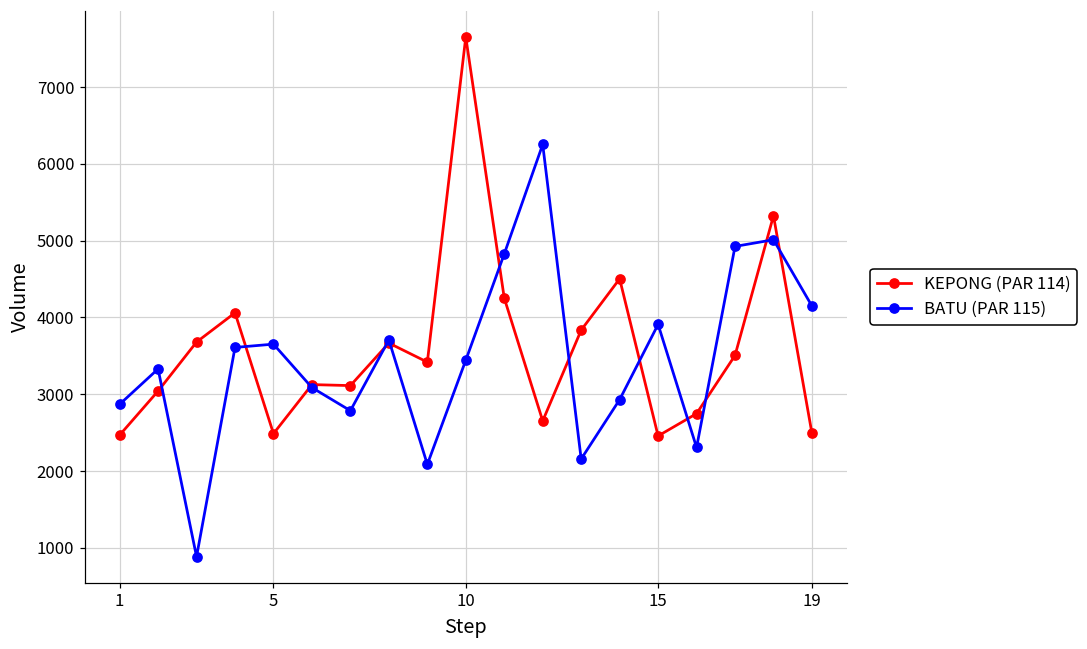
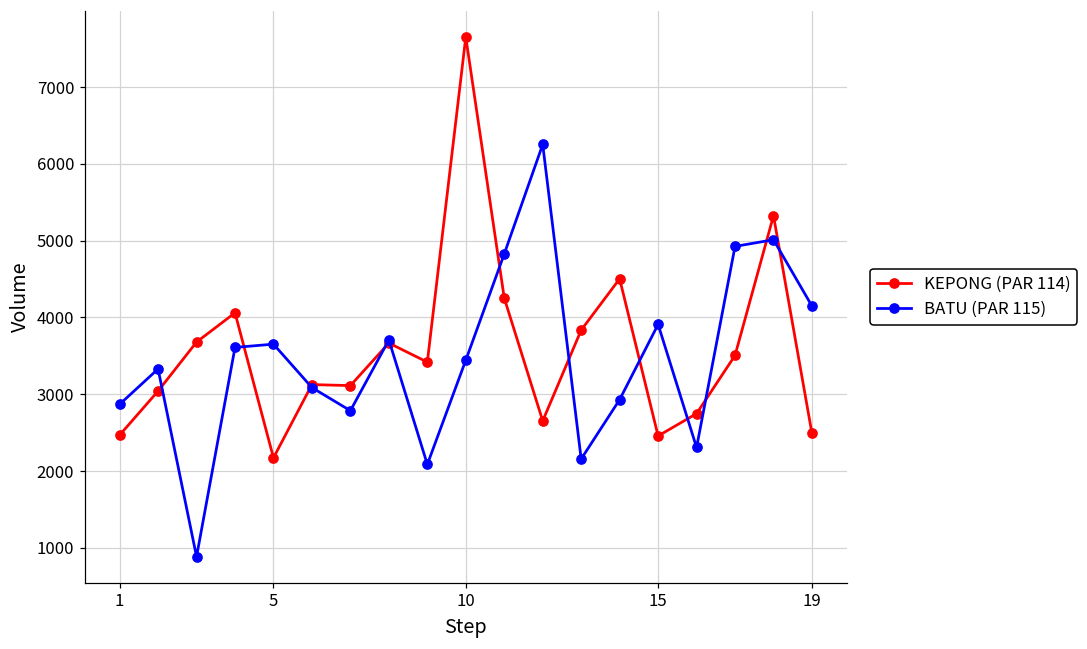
KEPONG (PAR 114), 5: 2500 -> 2200
